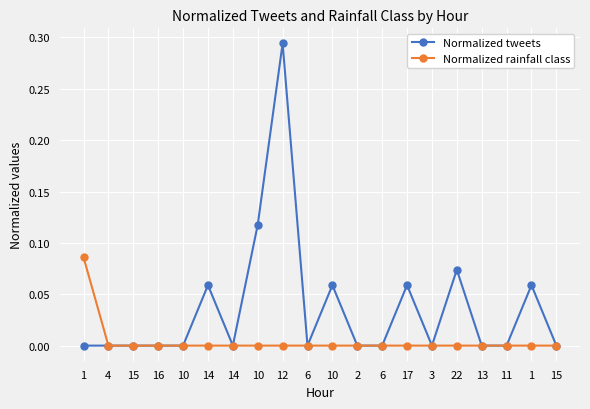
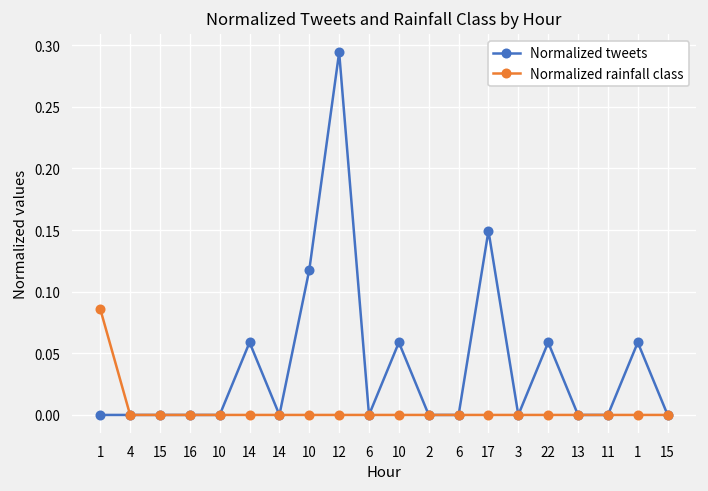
Normalized tweets, 17: 0.059 -> 0.149
Normalized tweets, 22: 0.074 -> 0.059
